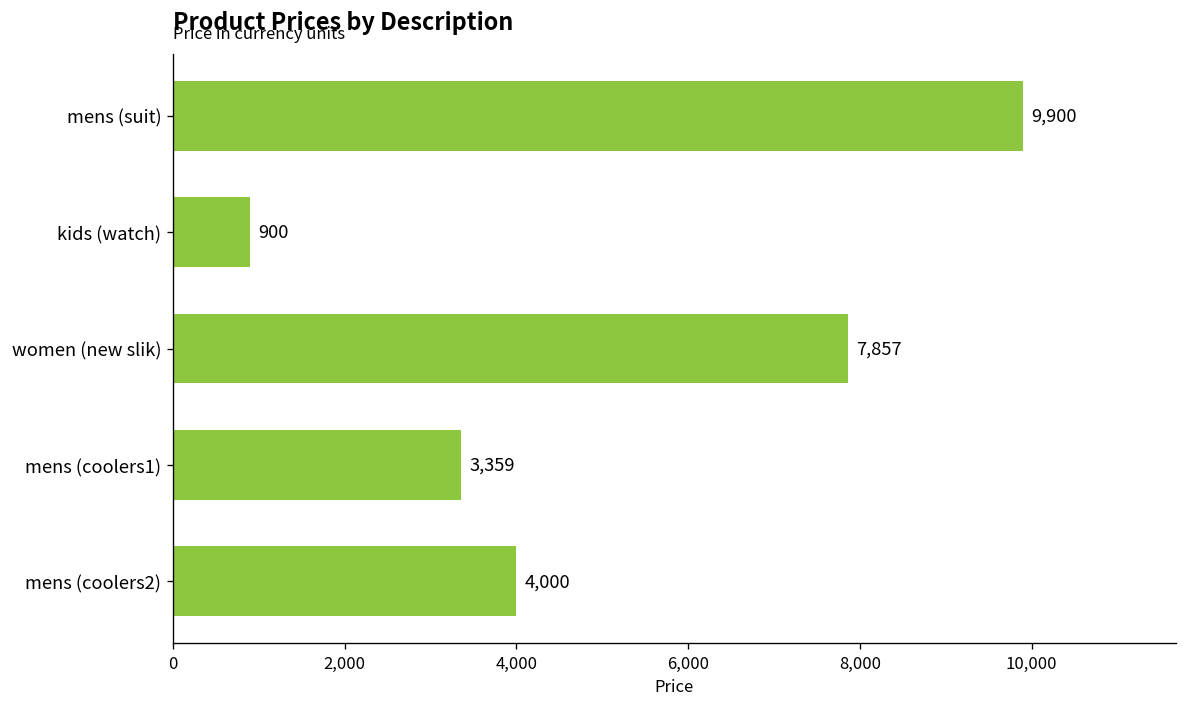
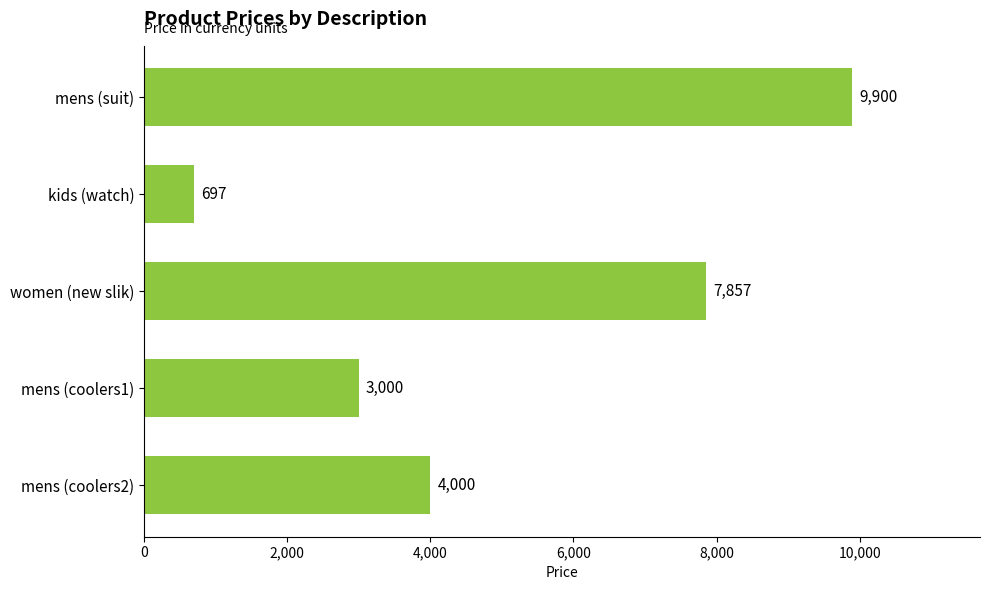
kids (watch): 900 -> 697
mens (coolers1): 3,359 -> 3,000
